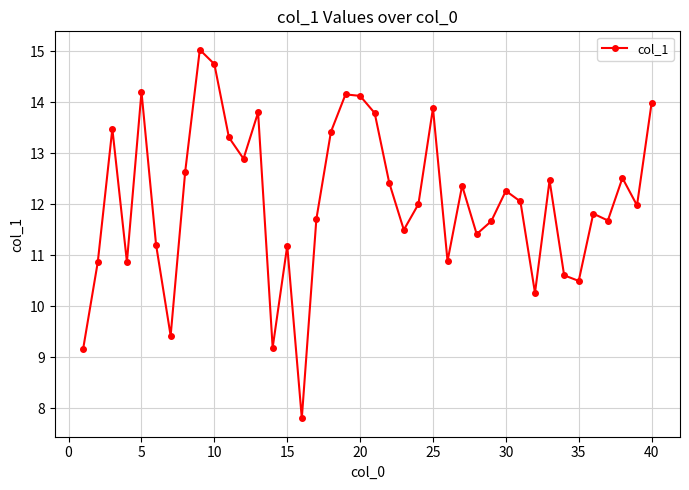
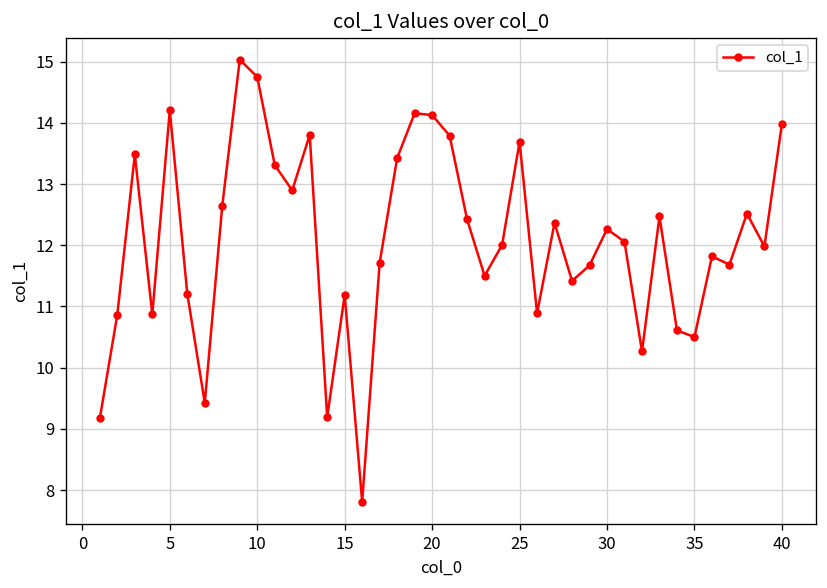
25: 13.9 -> 13.7
